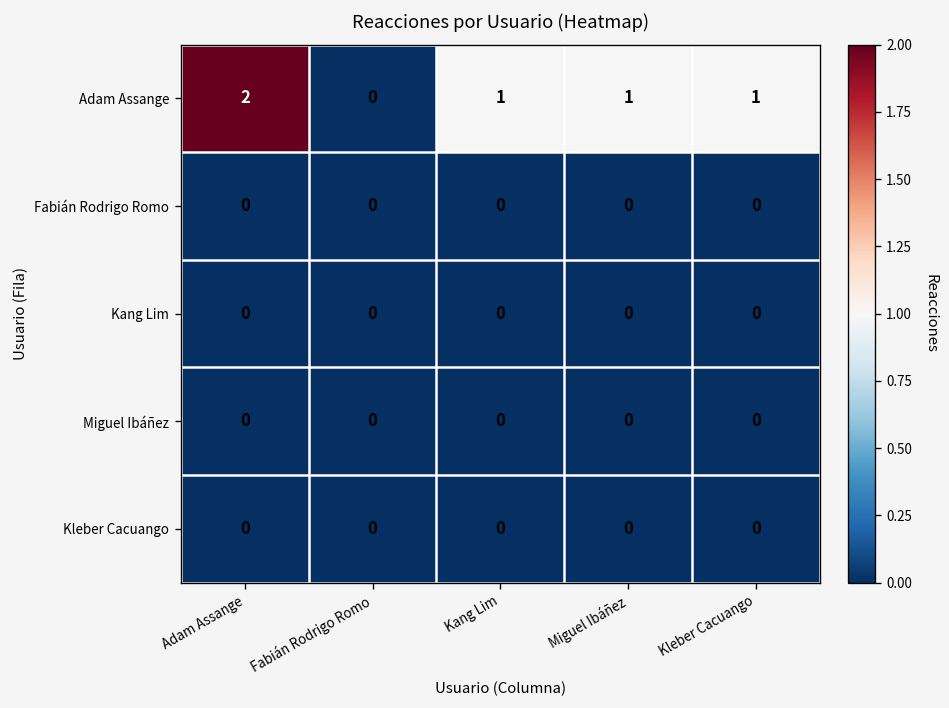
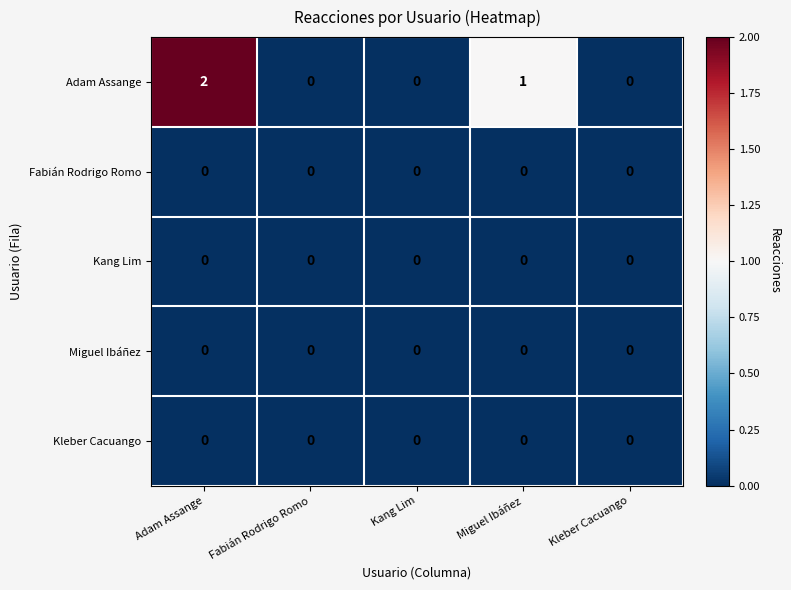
Adam Assange, Kang Lim: 1 -> 0
Adam Assange, Kleber Cacuango: 1 -> 0
